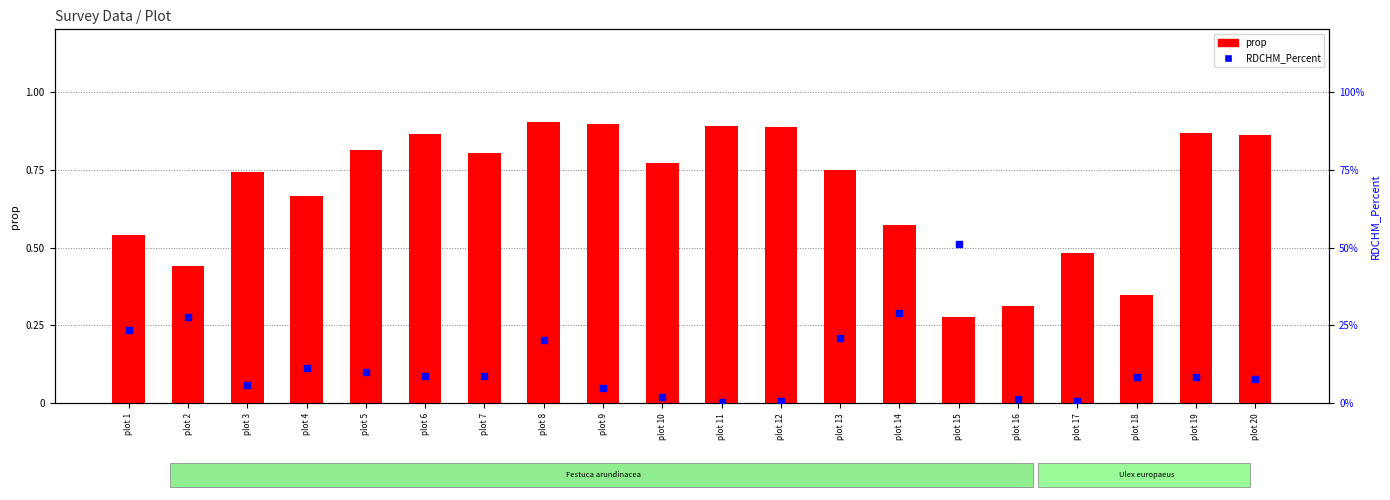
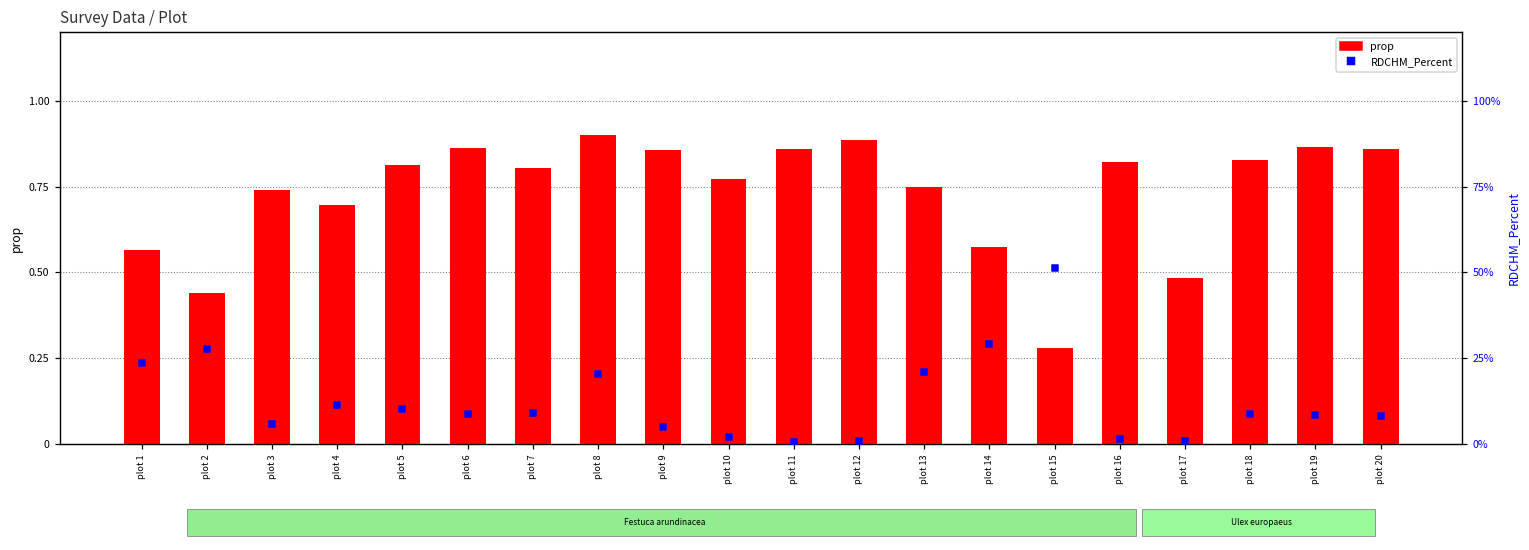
prop, plot 1: 0.54 -> 0.57
prop, plot 4: 0.66 -> 0.70
prop, plot 9: 0.89 -> 0.86
prop, plot 11: 0.89 -> 0.86
prop, plot 16: 0.31 -> 0.82
prop, plot 18: 0.35 -> 0.83
